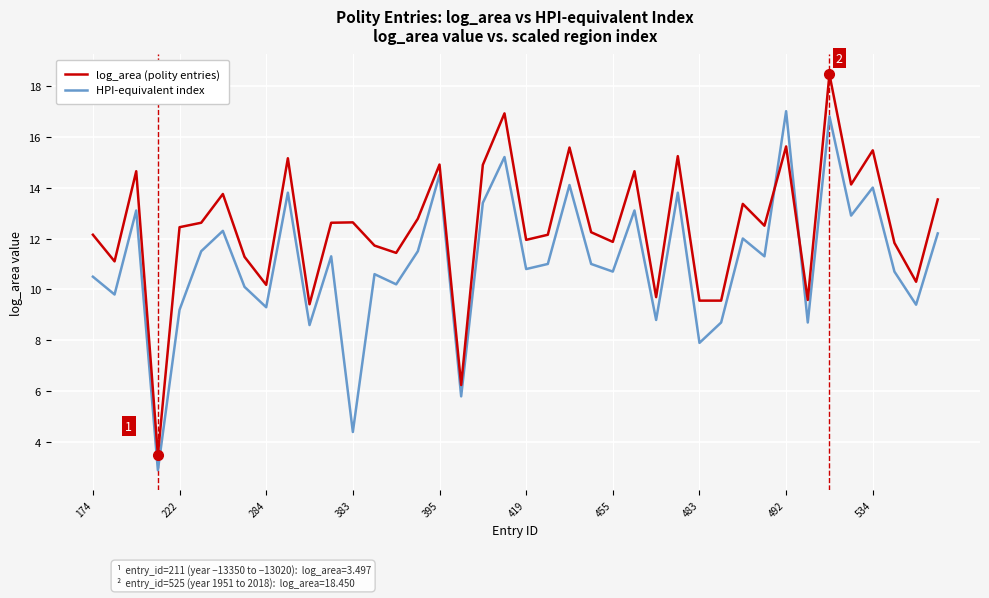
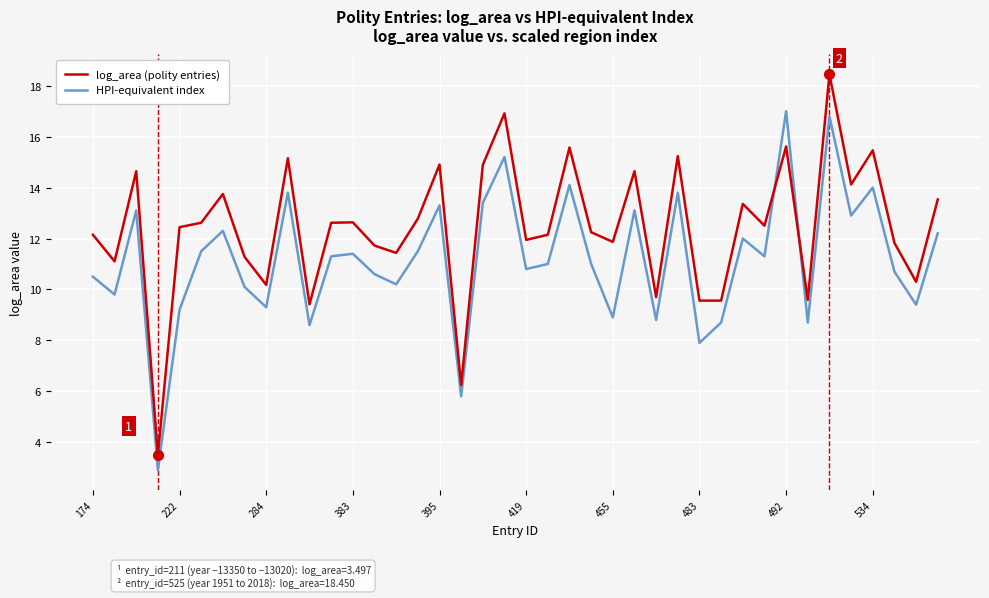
HPI-equivalent index, 383: 4.4 -> 11.4
HPI-equivalent index, 395: 14.5 -> 13.3
HPI-equivalent index, 455: 10.7 -> 8.9
